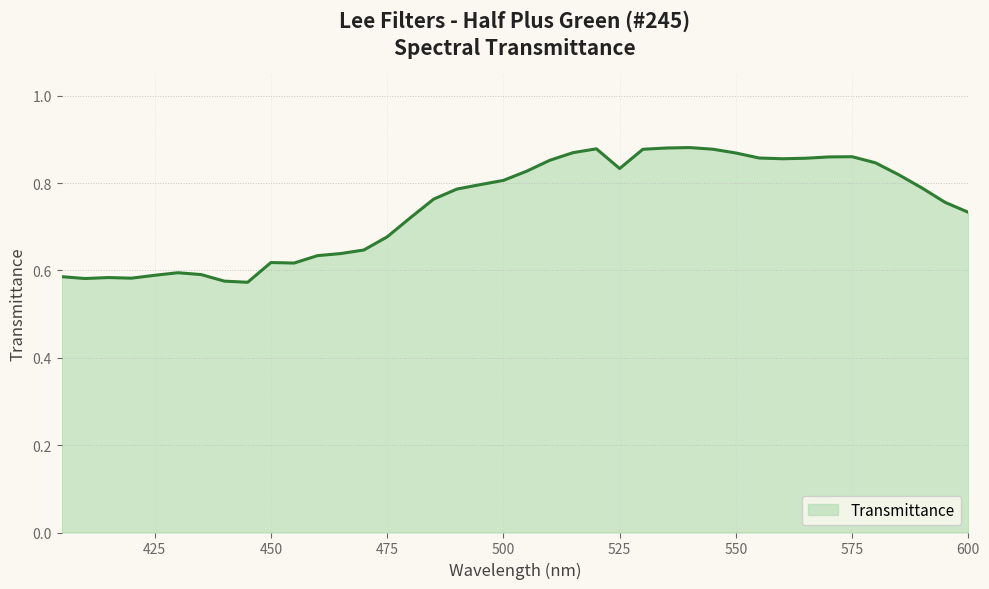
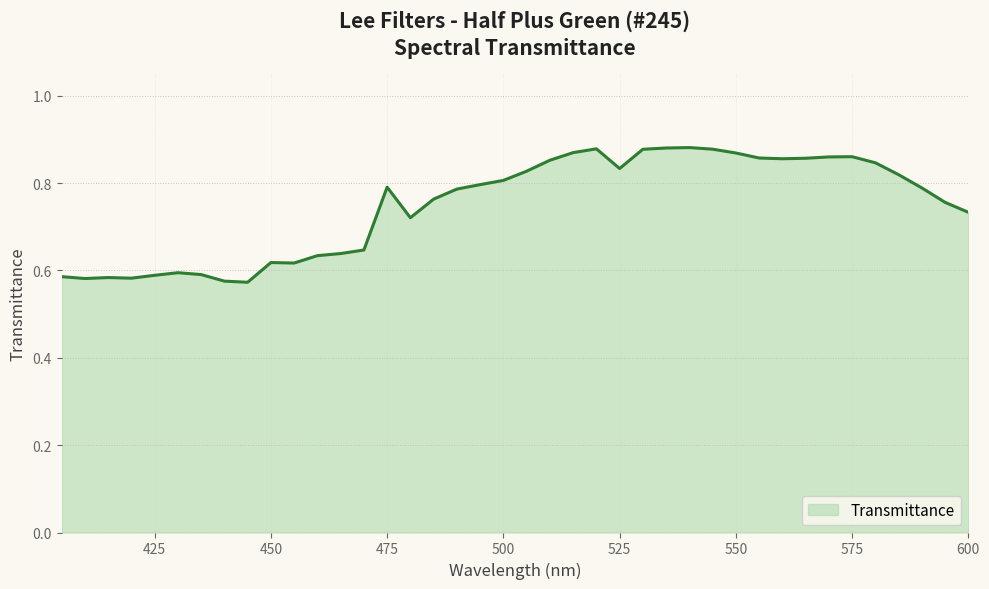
475: 0.68 -> 0.79
